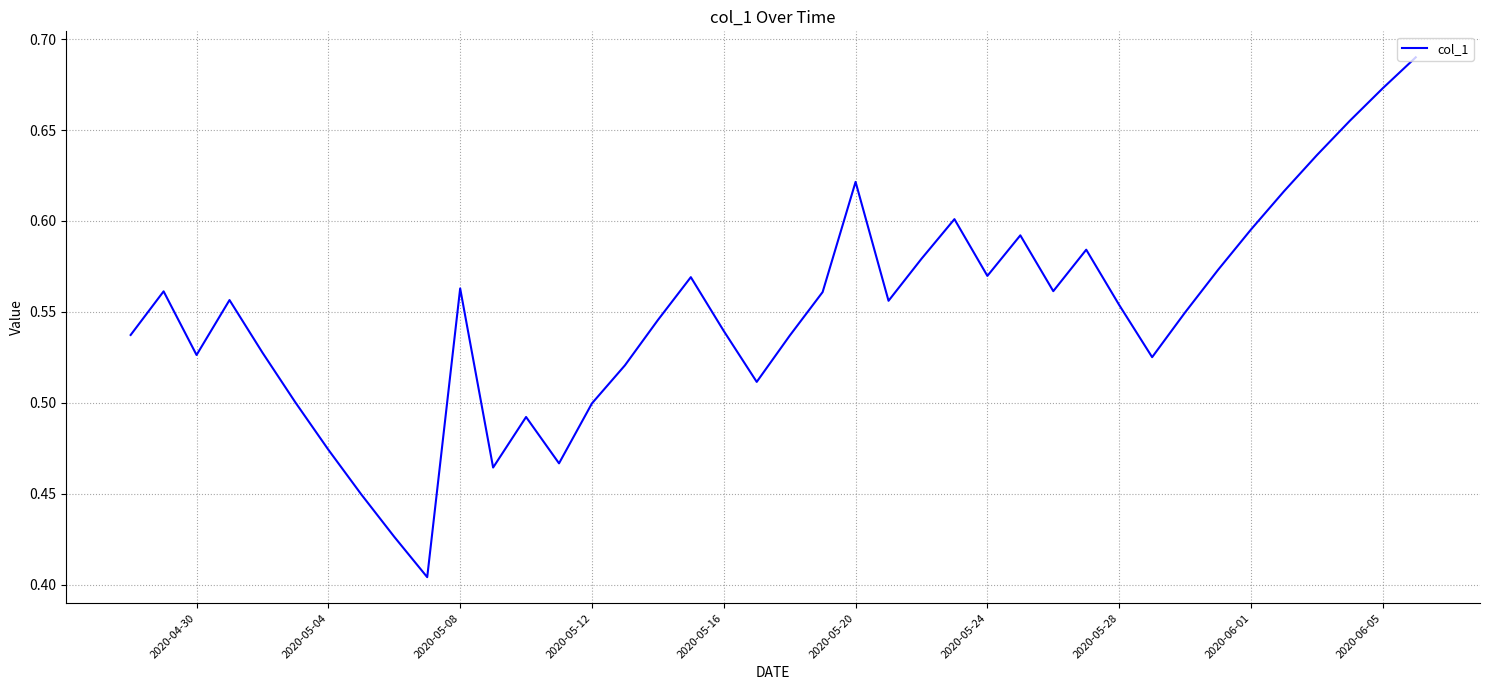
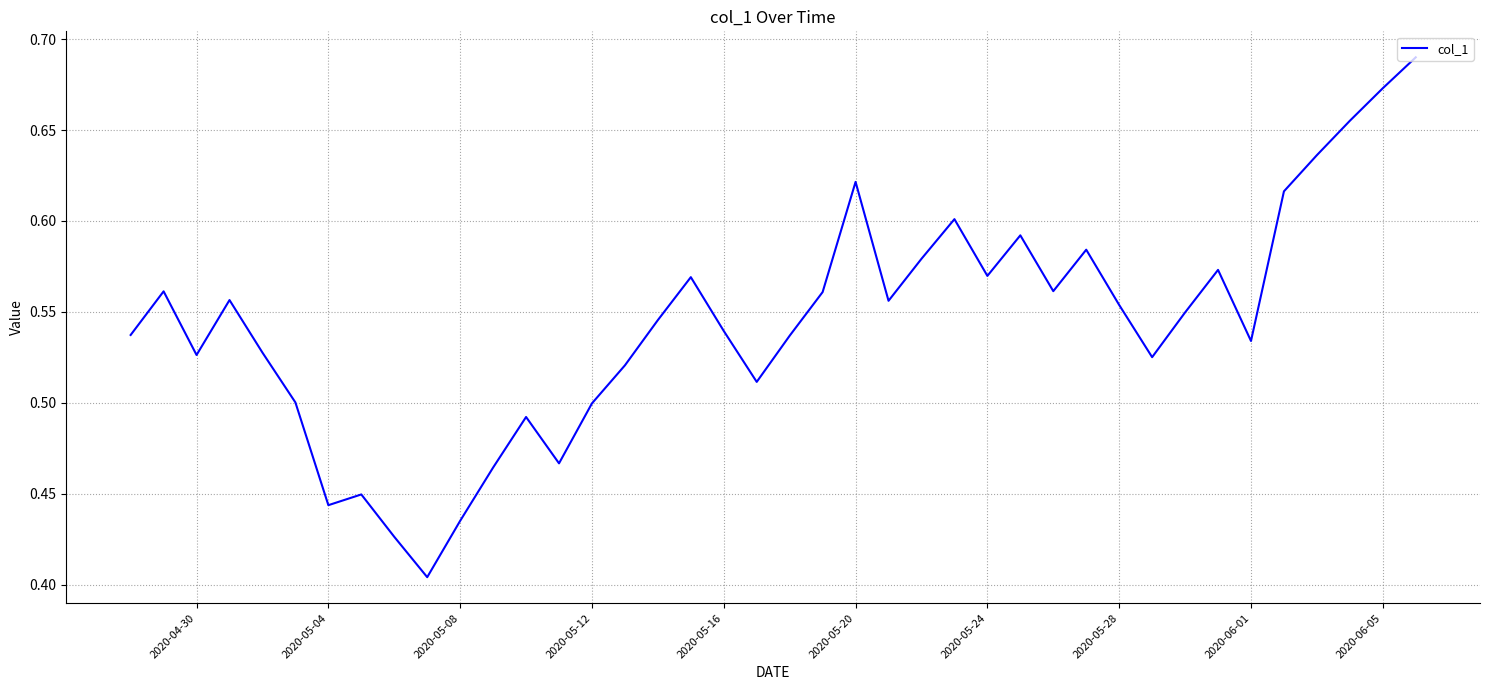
2020-05-04: 0.474 -> 0.444
2020-05-08: 0.563 -> 0.435
2020-06-01: 0.595 -> 0.534
